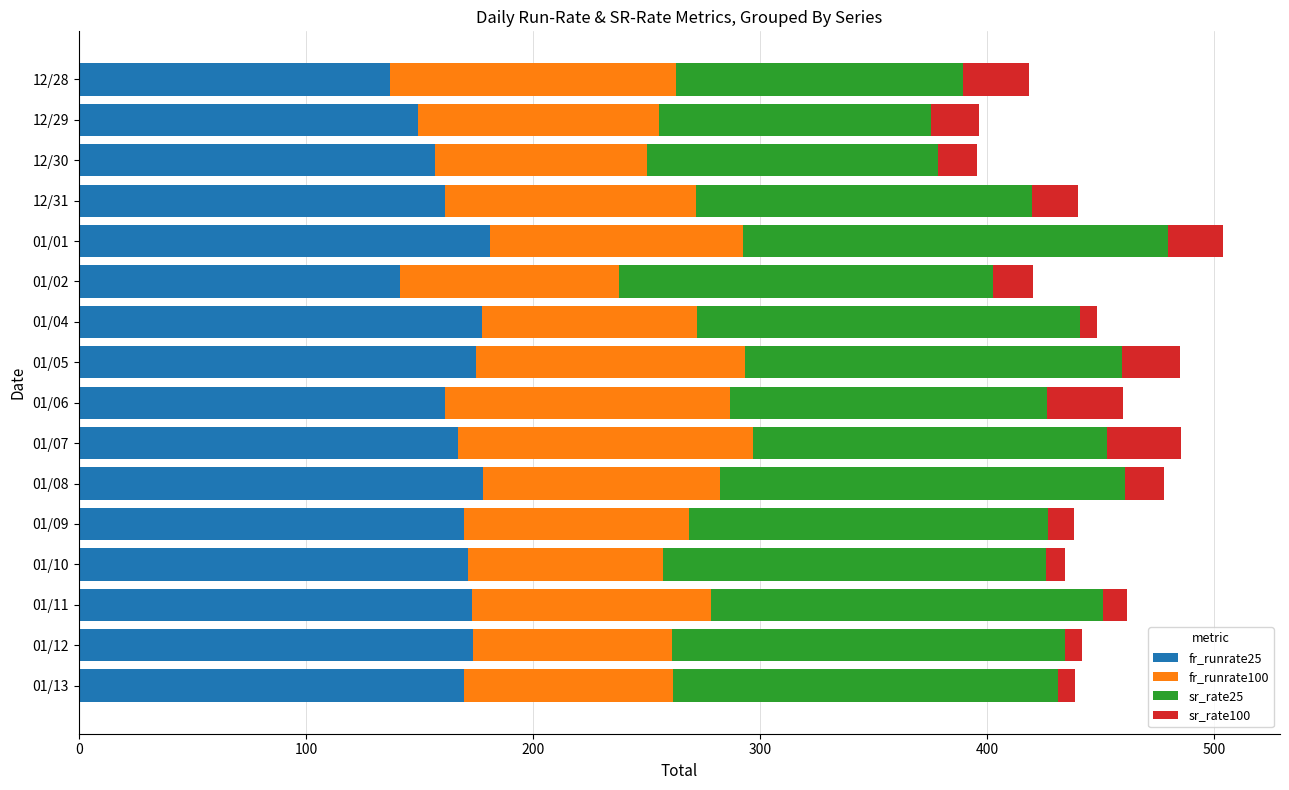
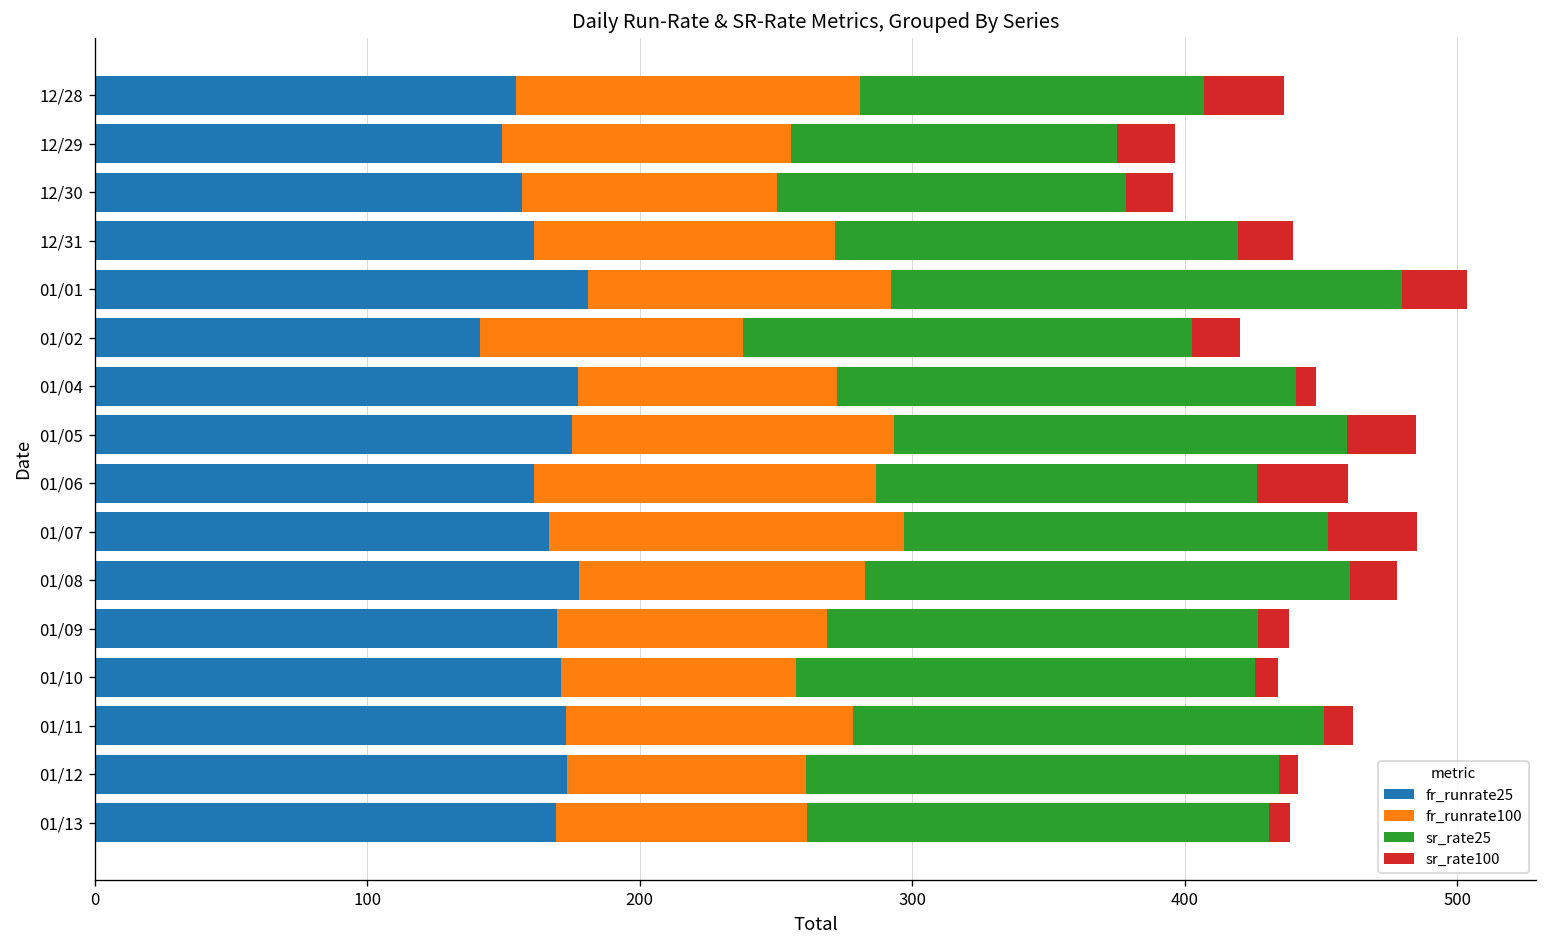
fr_runrate25, 12/28: 137 -> 155
